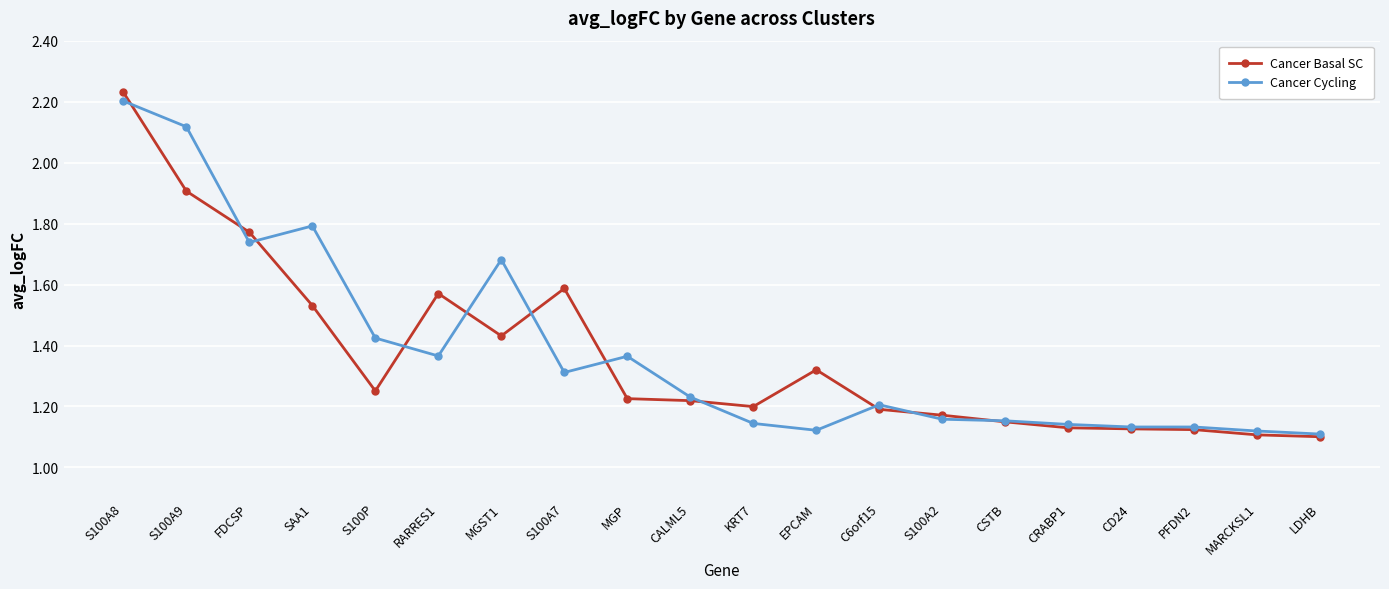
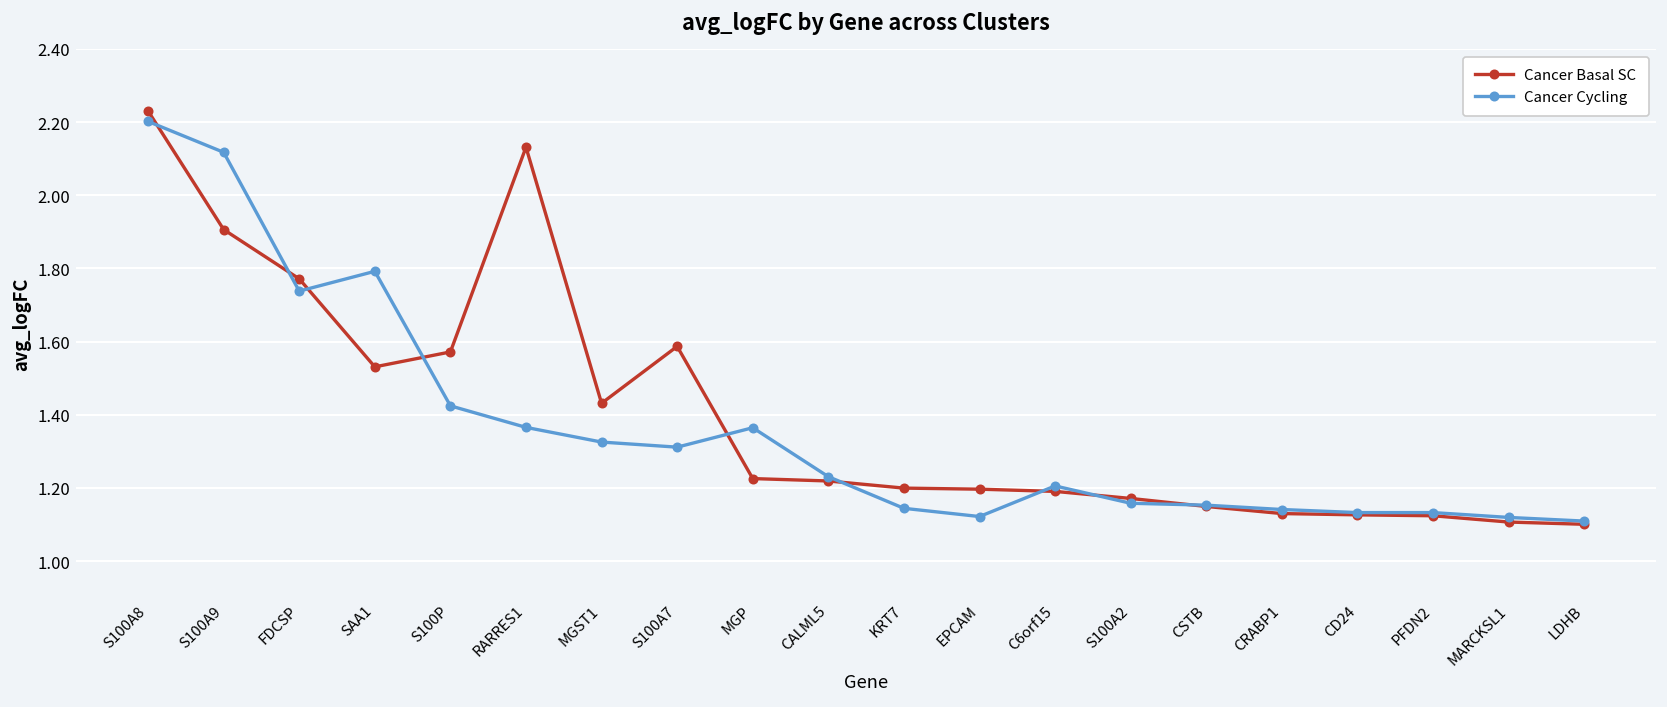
Cancer Basal SC, S100P: 1.25 -> 1.57
Cancer Basal SC, RARRES1: 1.57 -> 2.13
Cancer Cycling, MGST1: 1.68 -> 1.33
Cancer Basal SC, EPCAM: 1.32 -> 1.20
